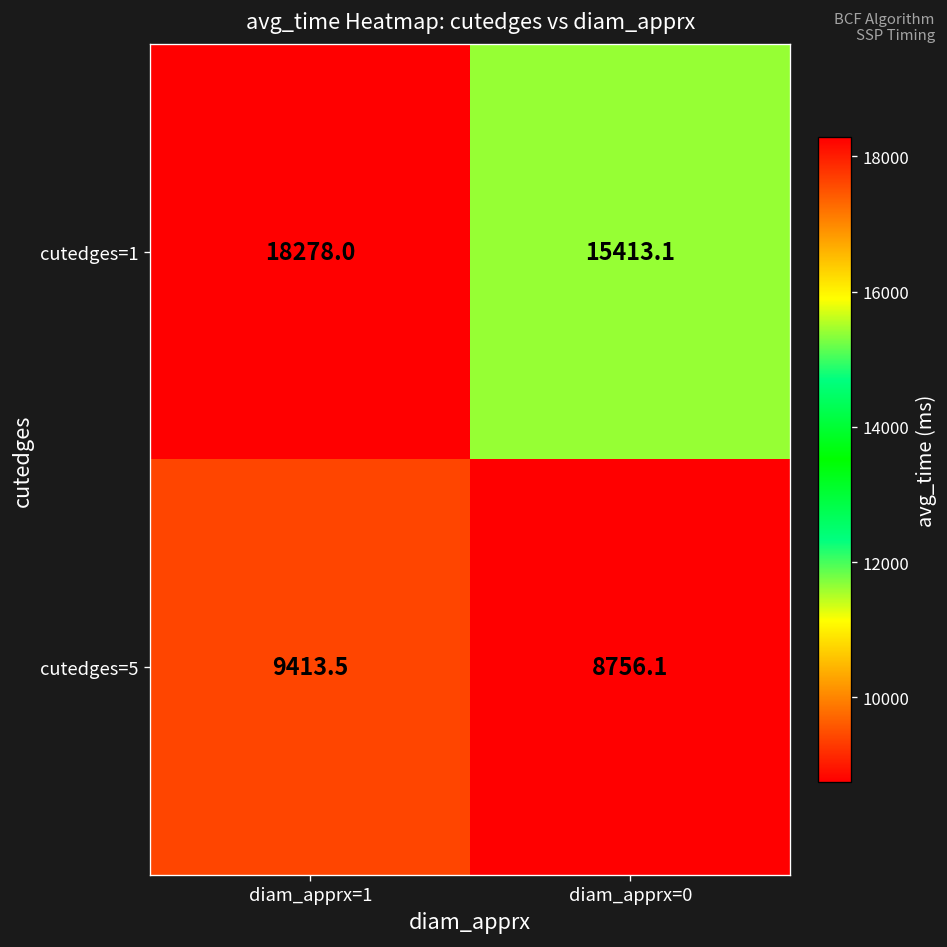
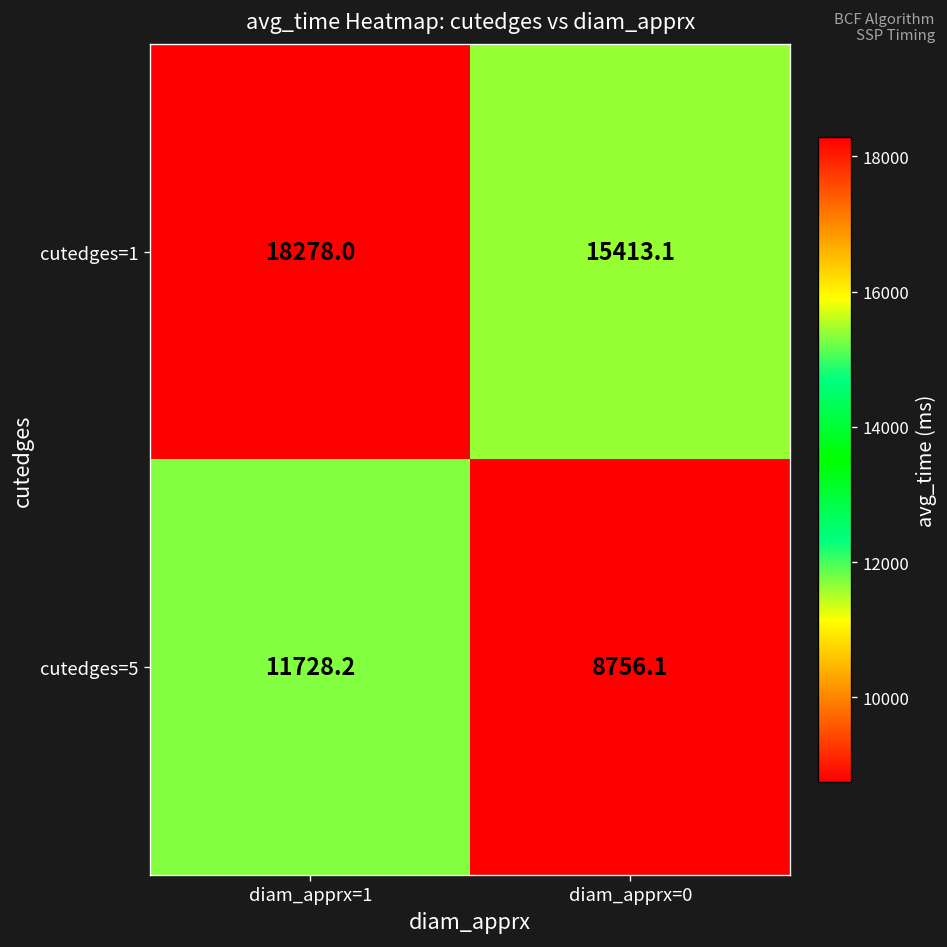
cutedges=5, diam_apprx=1: 9413.5 -> 11728.2
